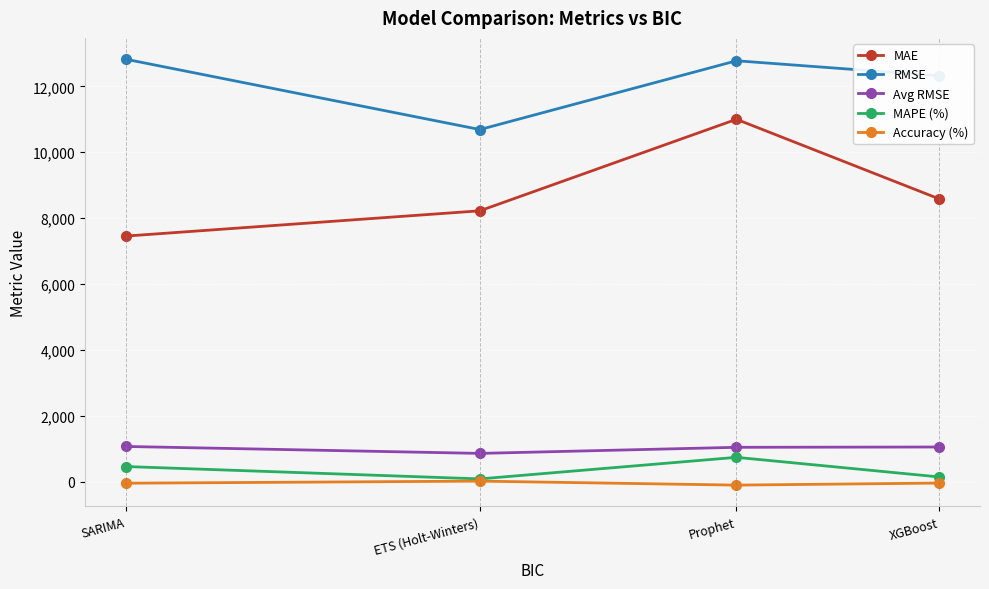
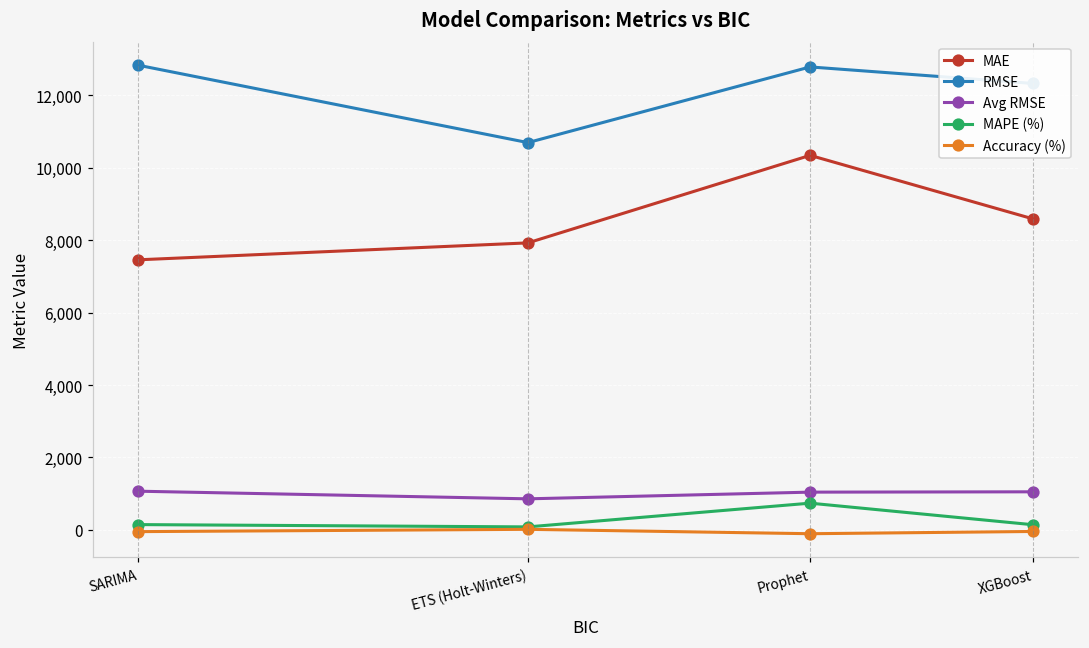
MAPE (%), SARIMA: 500 -> 100
MAE, ETS (Holt-Winters): 8,200 -> 7,900
MAE, Prophet: 11,000 -> 10,300
